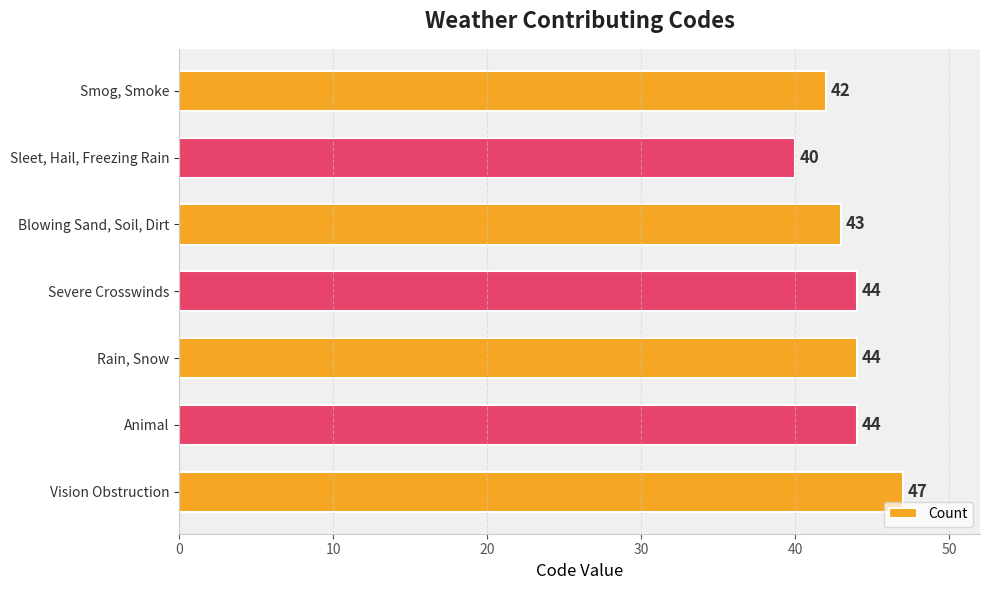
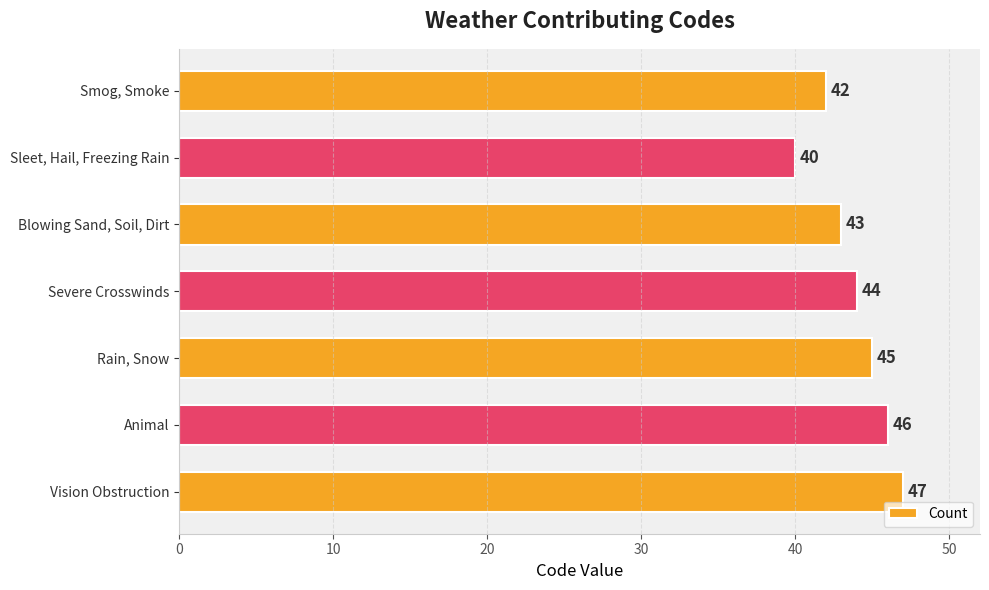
Rain, Snow: 44 -> 45
Animal: 44 -> 46
